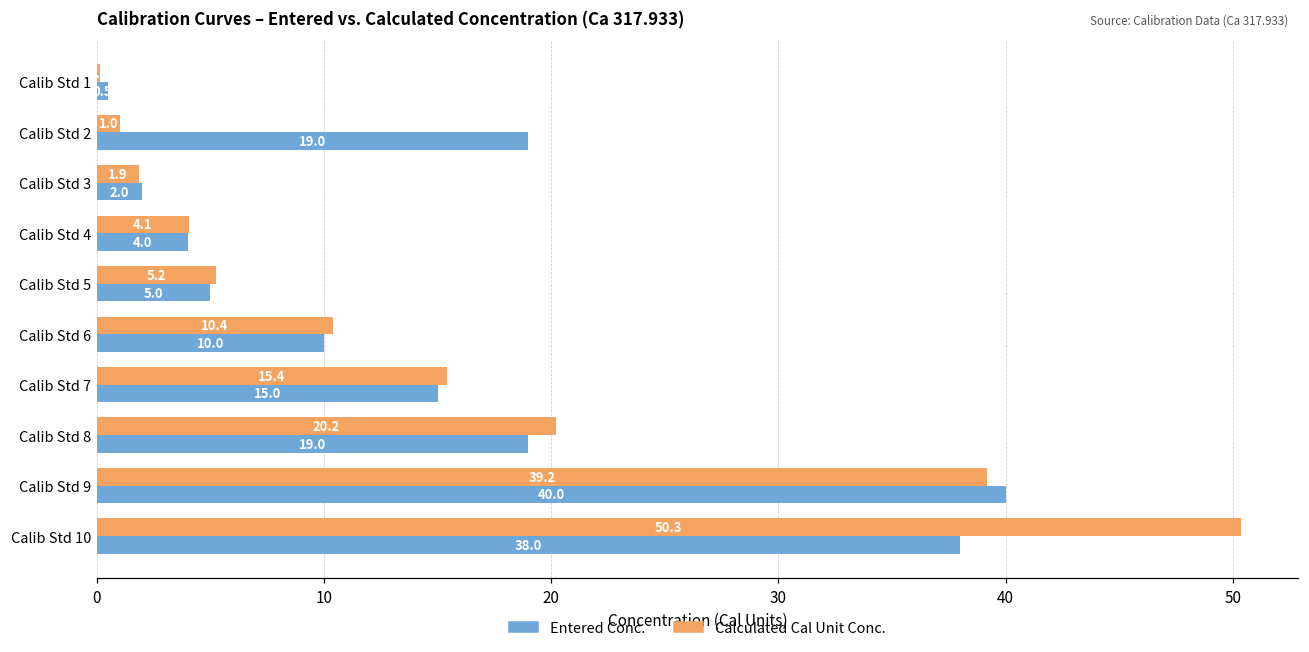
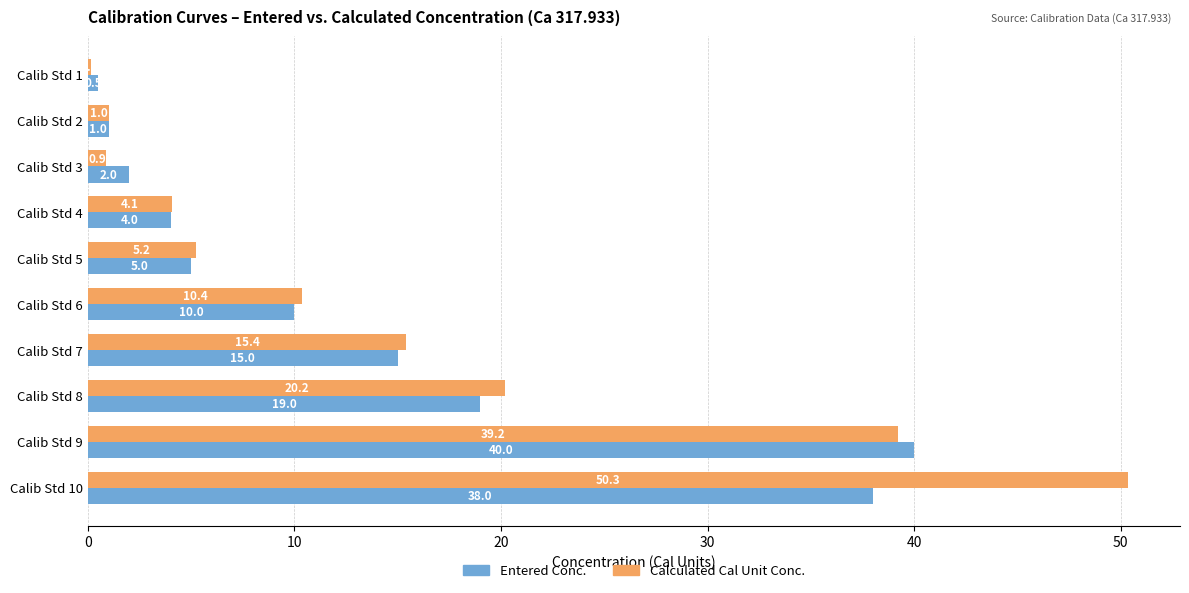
Entered Conc., Calib Std 2: 19.0 -> 1.0
Calculated Cal Unit Conc., Calib Std 3: 1.9 -> 0.9
